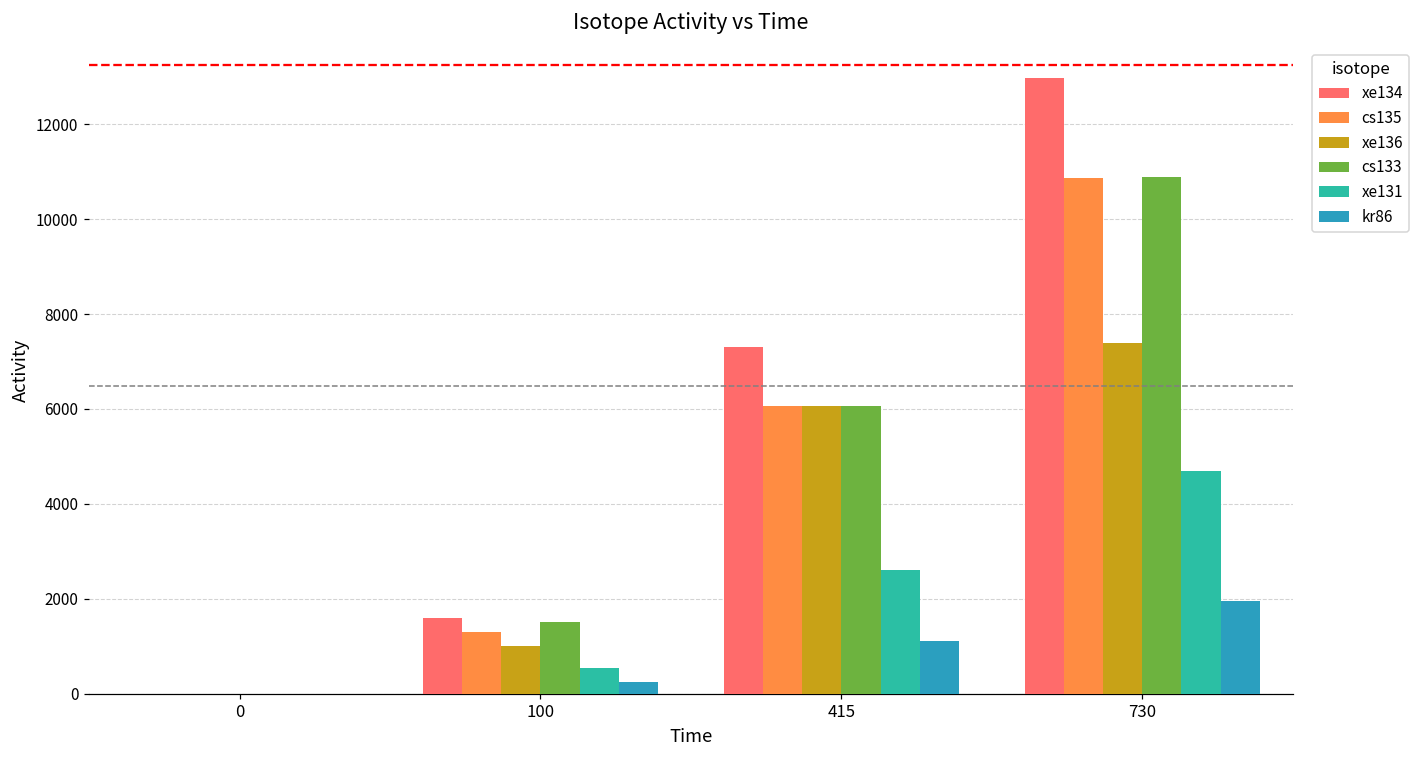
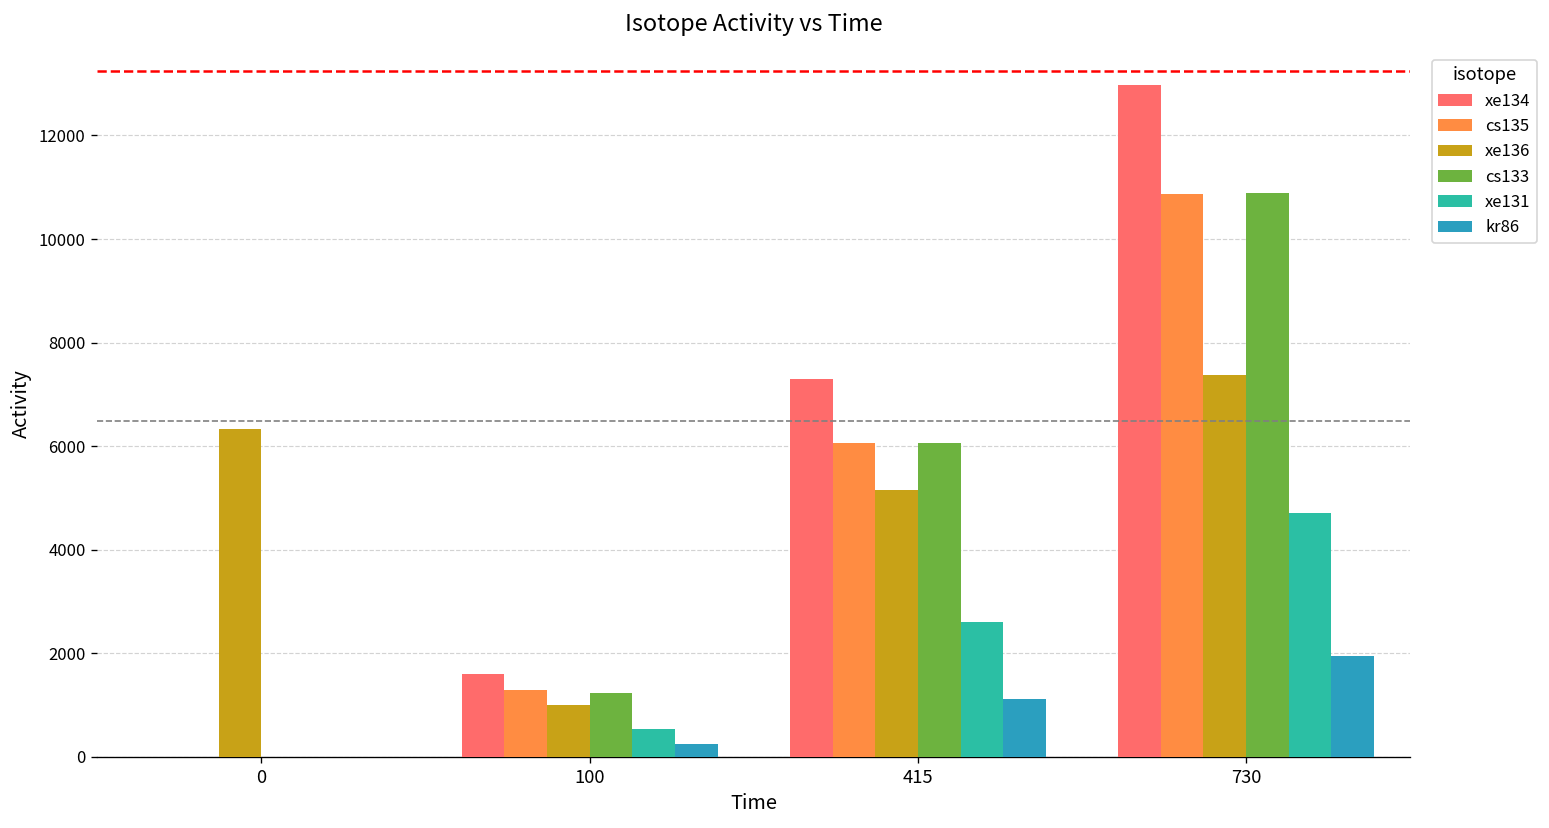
xe136, 0: 0 -> 6300
cs133, 100: 1500 -> 1200
xe136, 415: 6100 -> 5100
